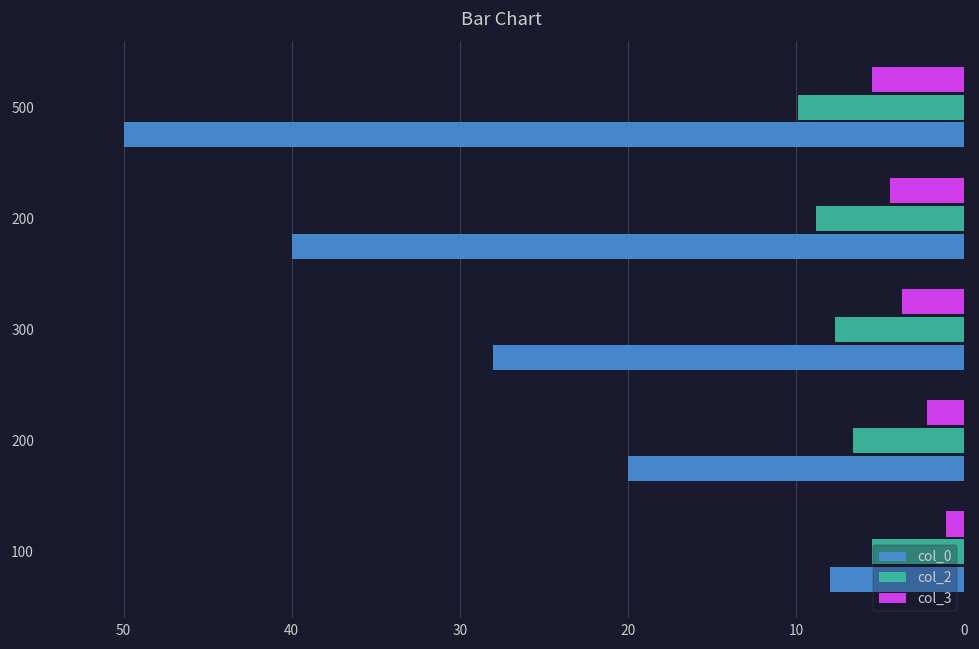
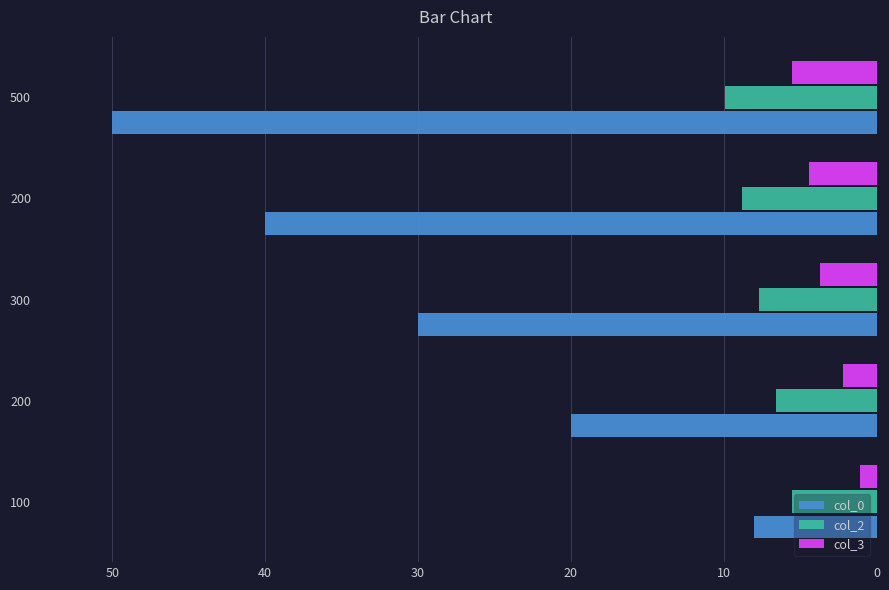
col_0, 300: 28 -> 30
